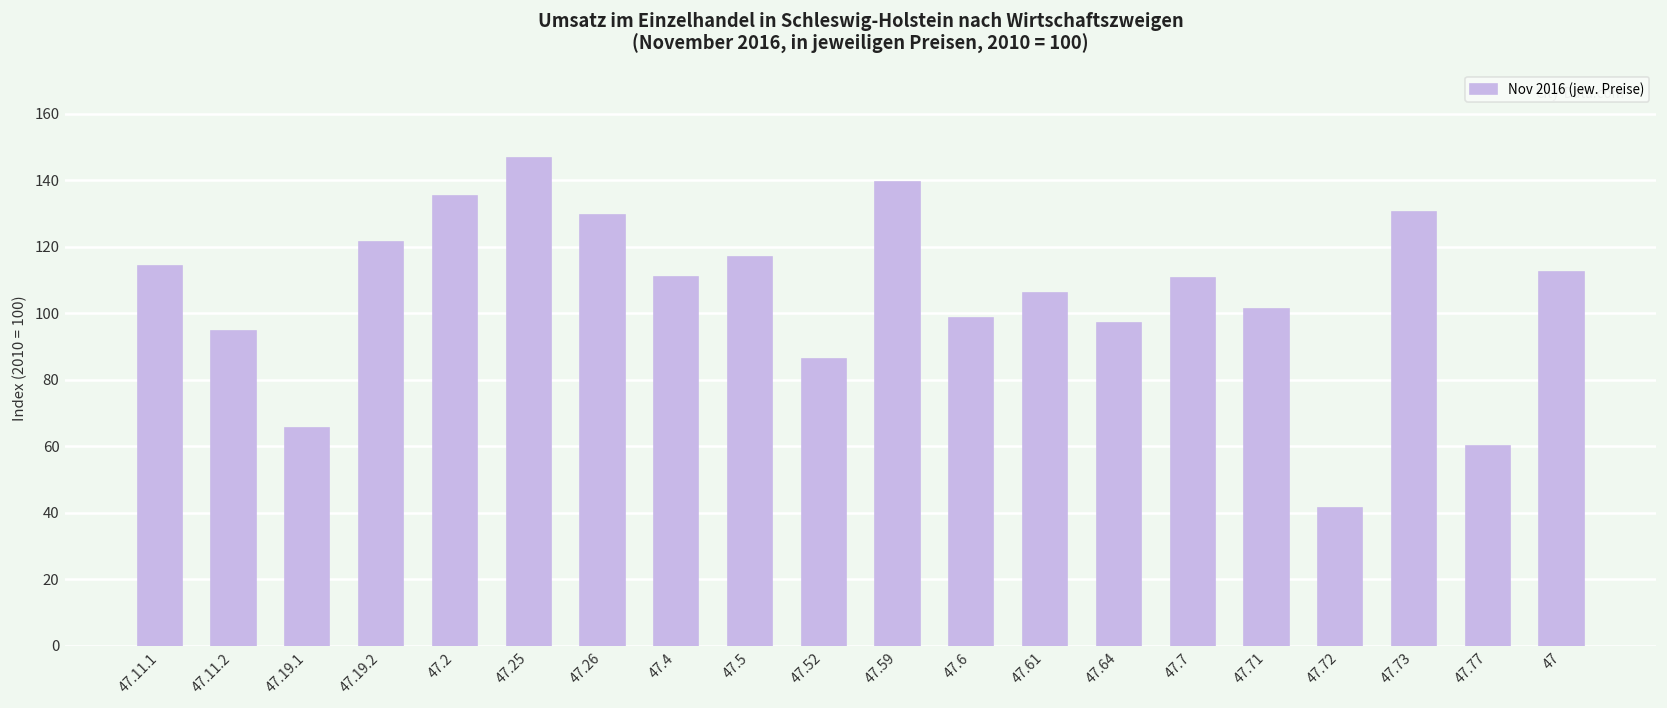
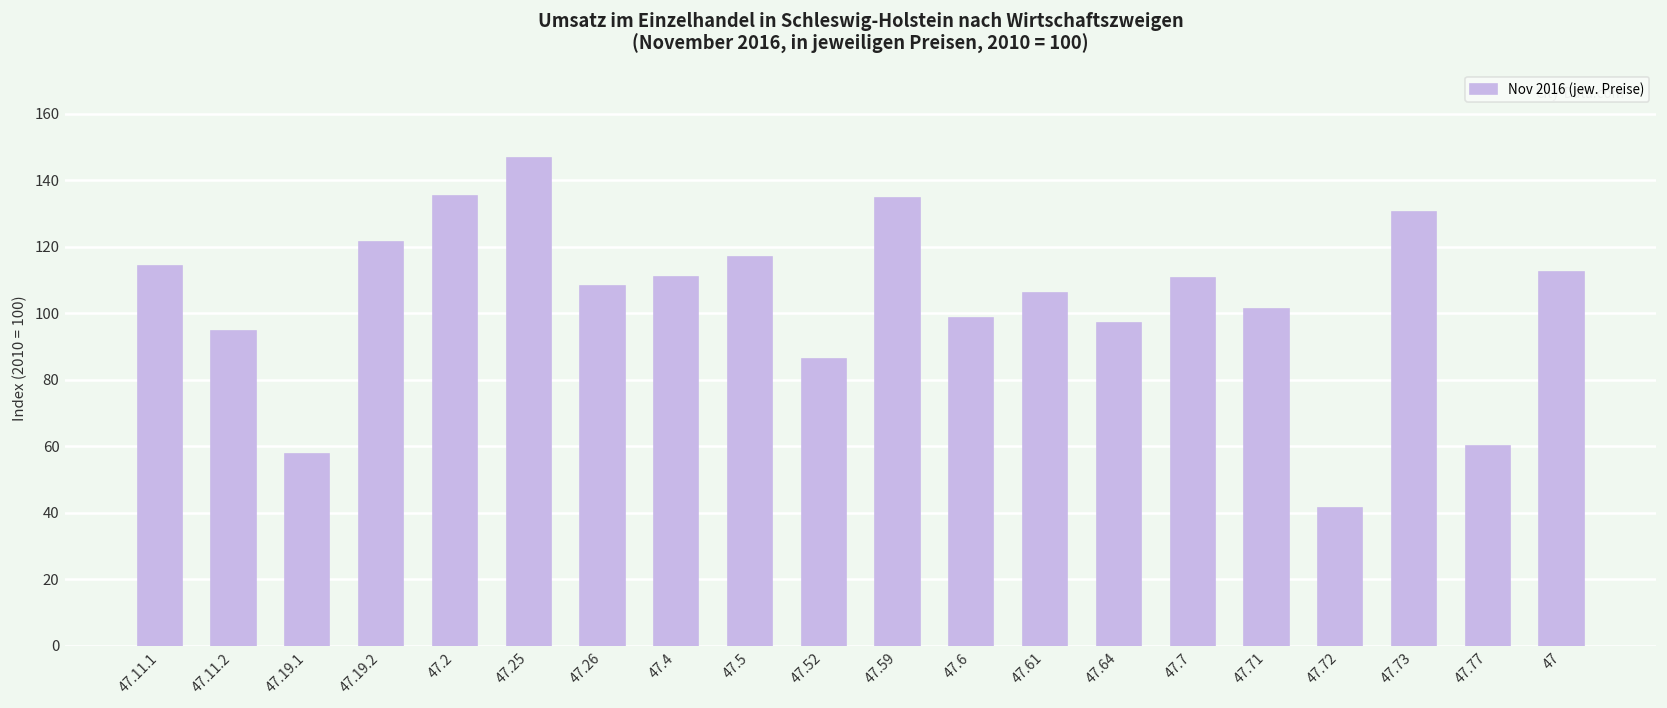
47.19.1: 66 -> 58
47.26: 130 -> 108
47.59: 140 -> 135
